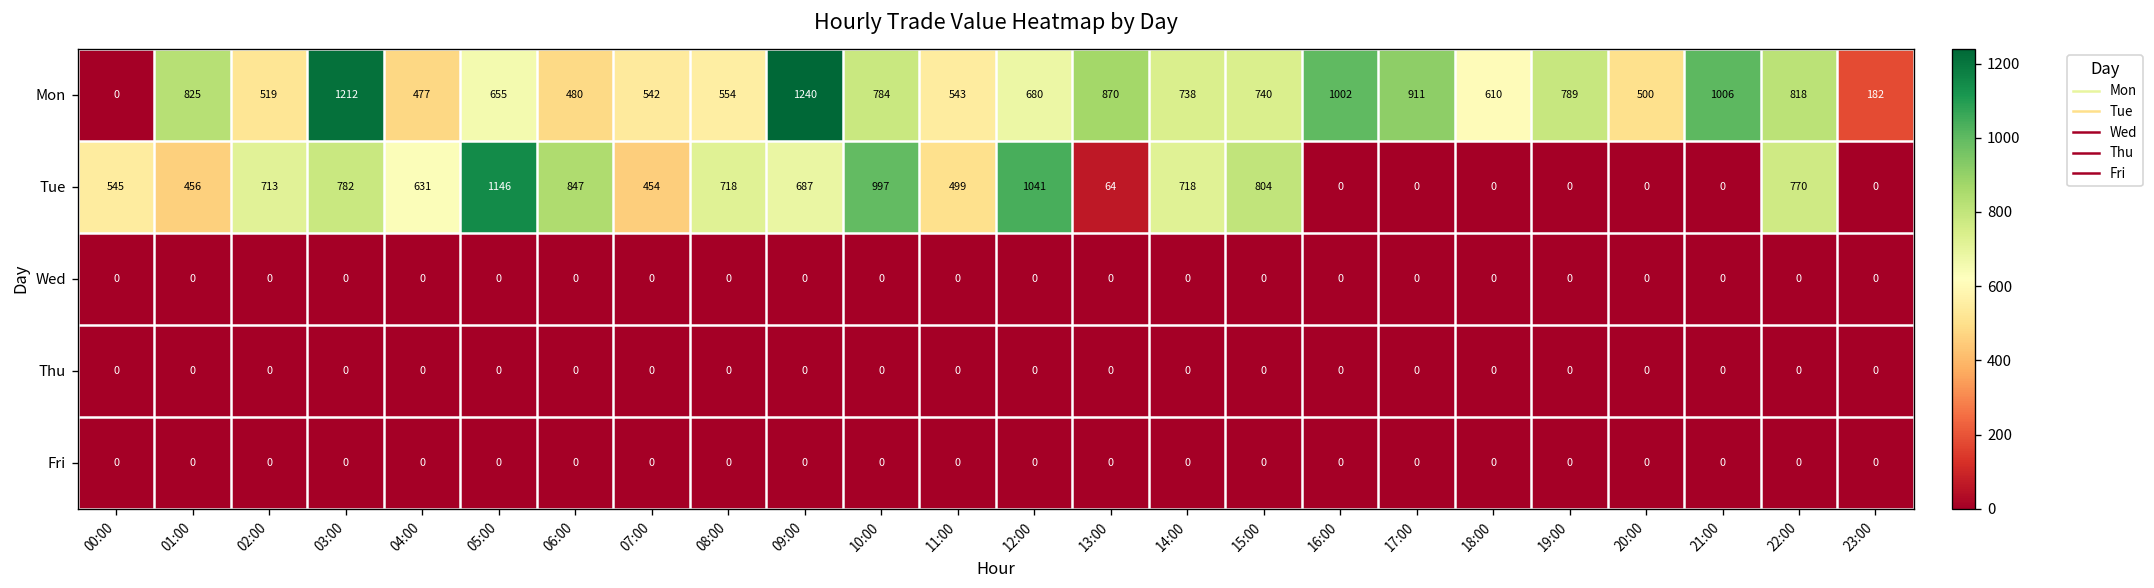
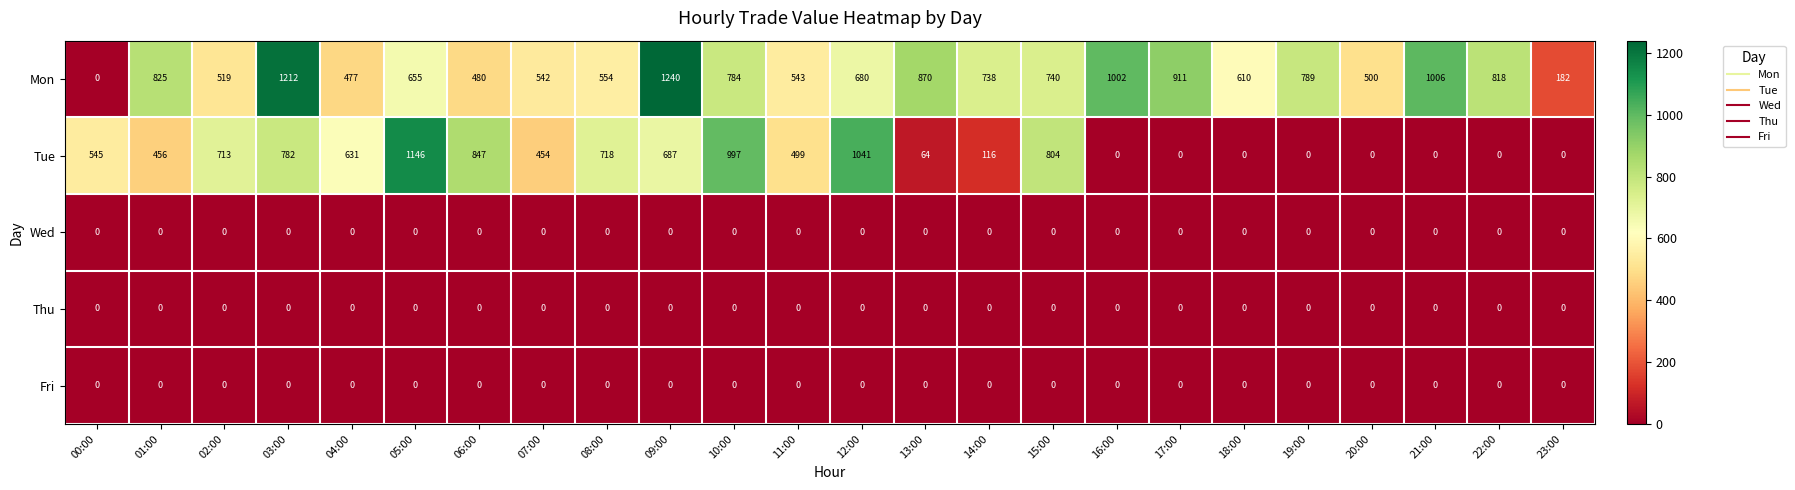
Tue, 14:00: 718 -> 116
Tue, 22:00: 770 -> 0
